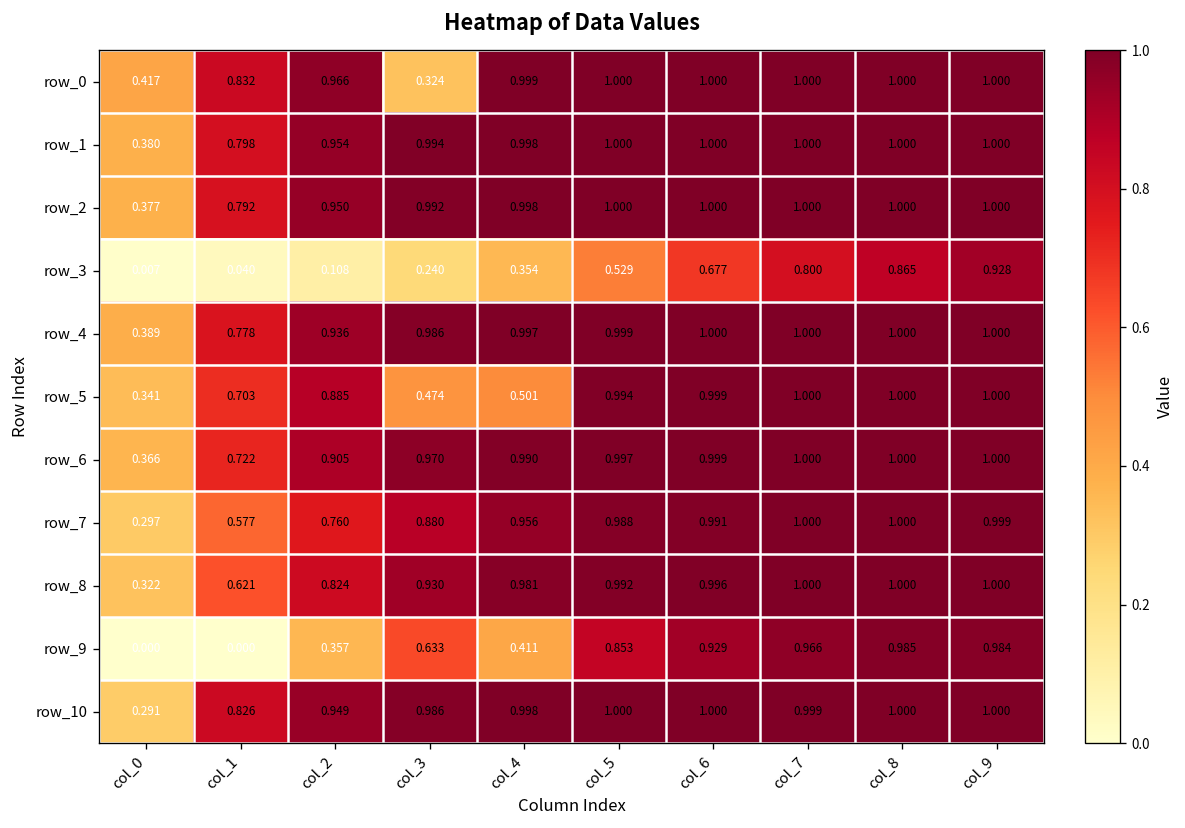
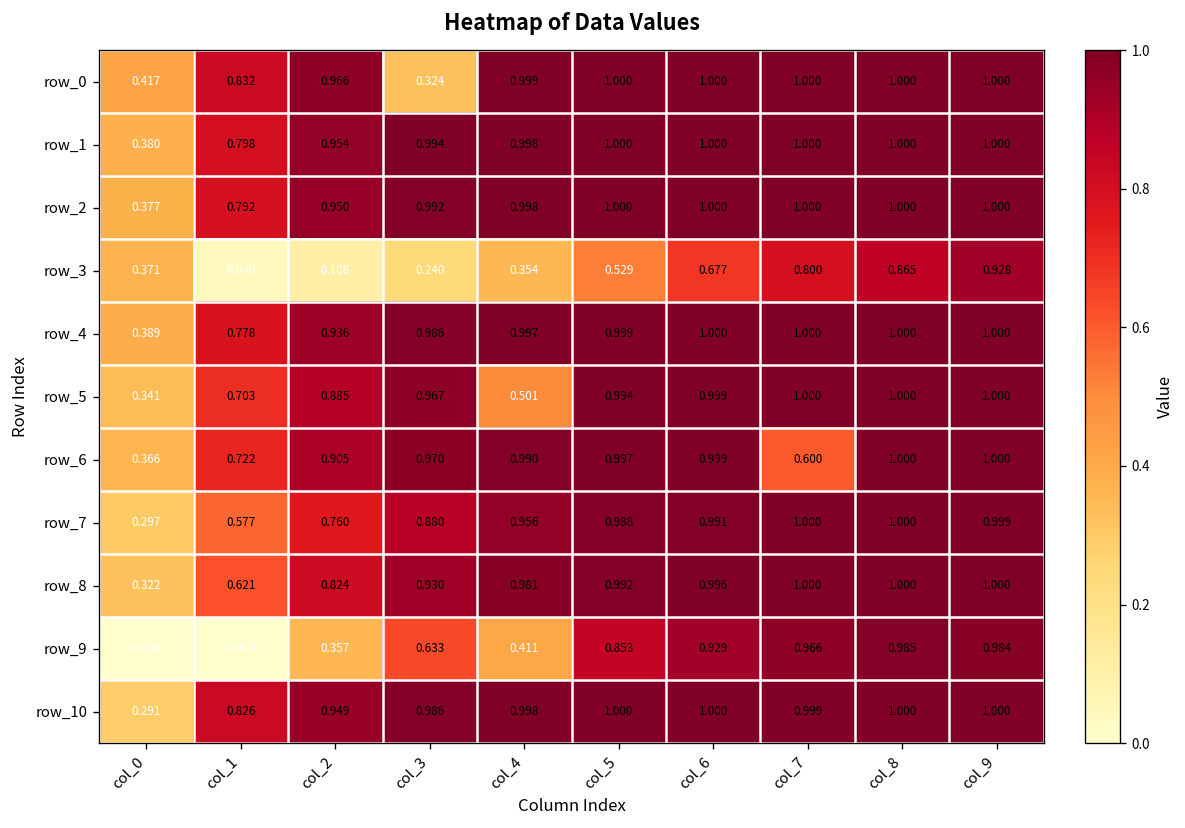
row_3, col_0: 0.007 -> 0.371
row_5, col_3: 0.474 -> 0.967
row_6, col_7: 1.000 -> 0.600
